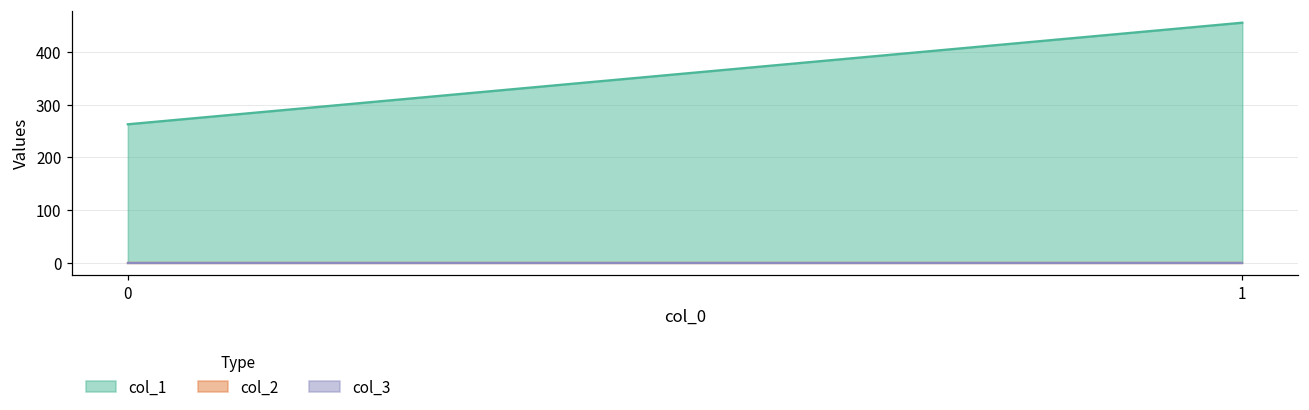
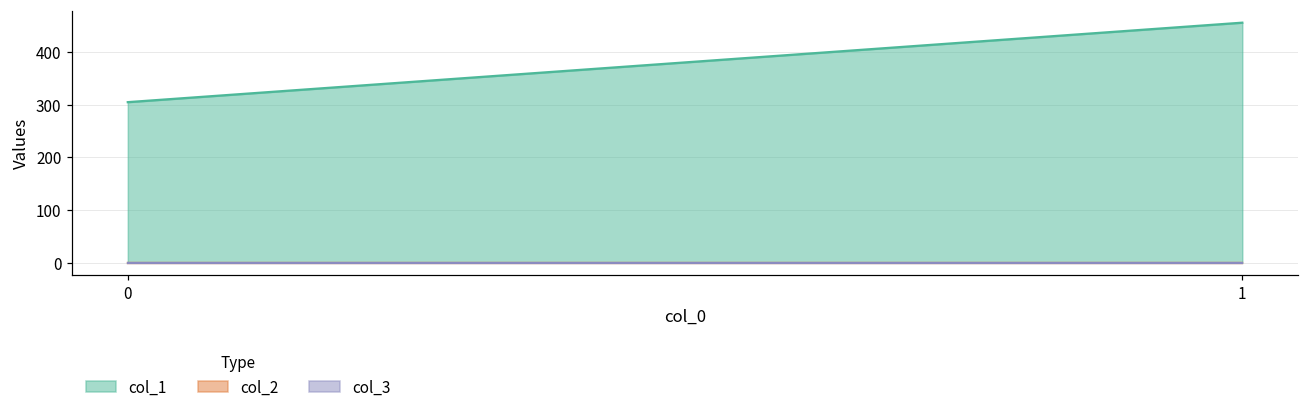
col_1, 0: 260 -> 310
